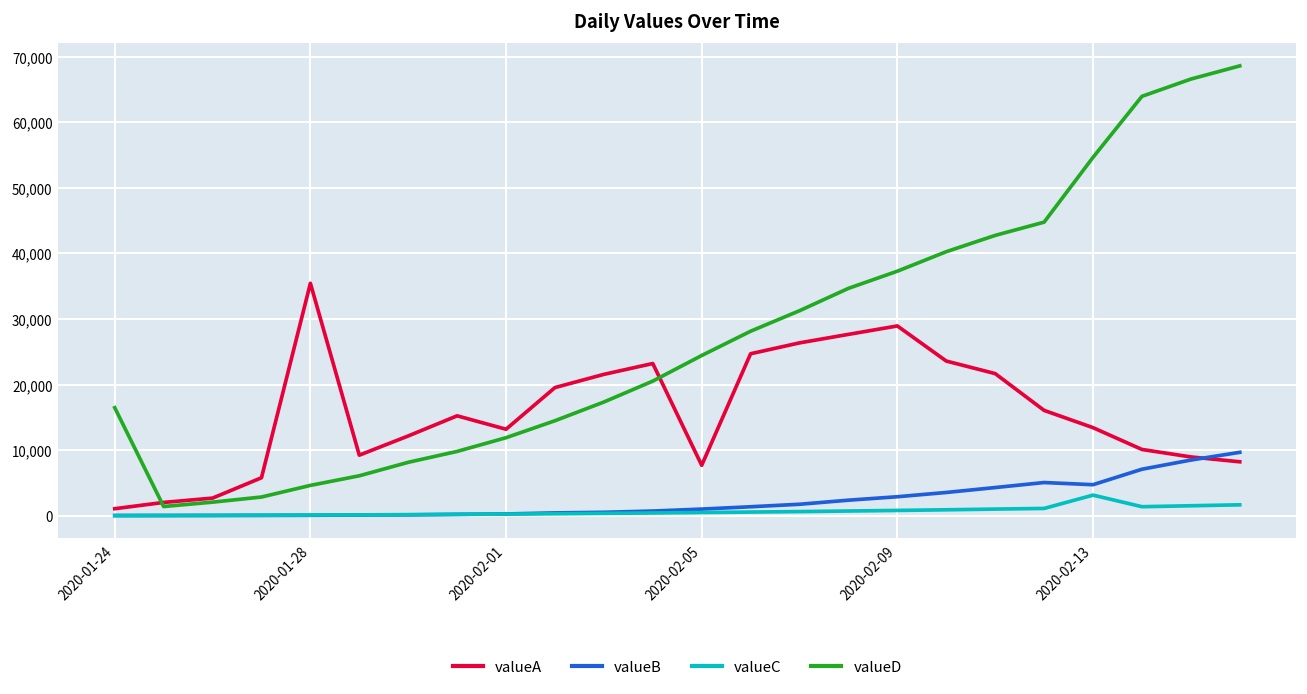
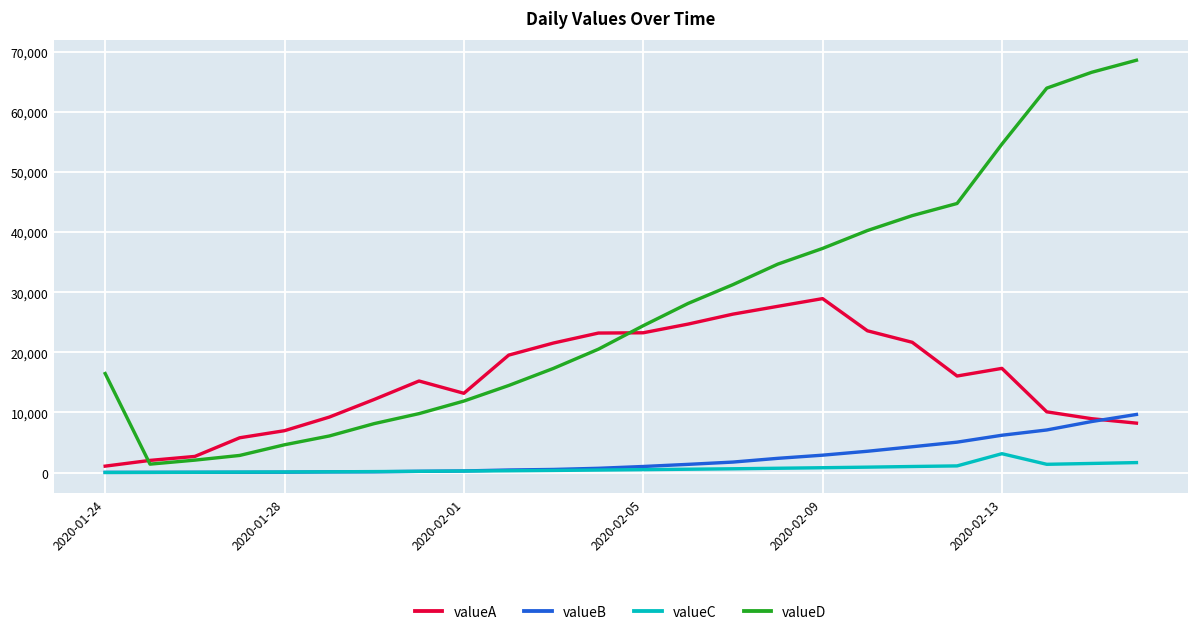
valueA, 2020-01-28: 35,000 -> 7,000
valueA, 2020-02-05: 8,000 -> 23,000
valueA, 2020-02-13: 13,000 -> 17,000
valueB, 2020-02-13: 5,000 -> 6,000
